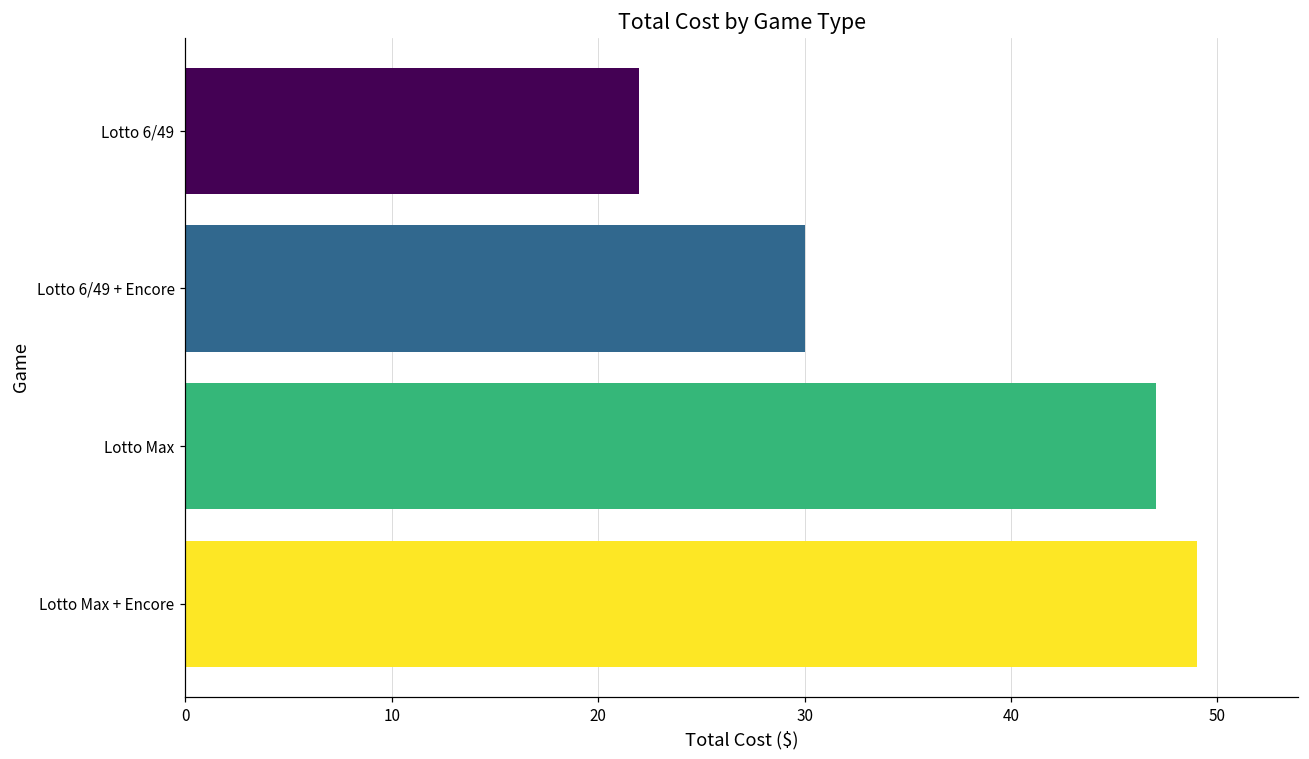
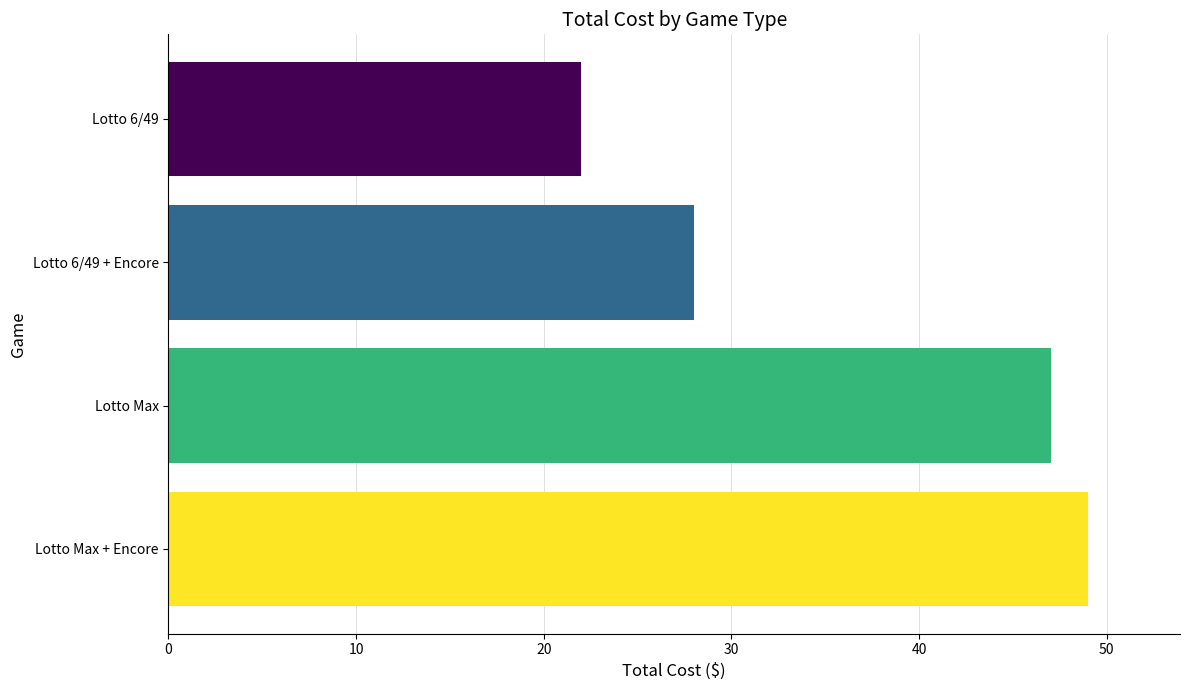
Lotto 6/49 + Encore: 30 -> 28
